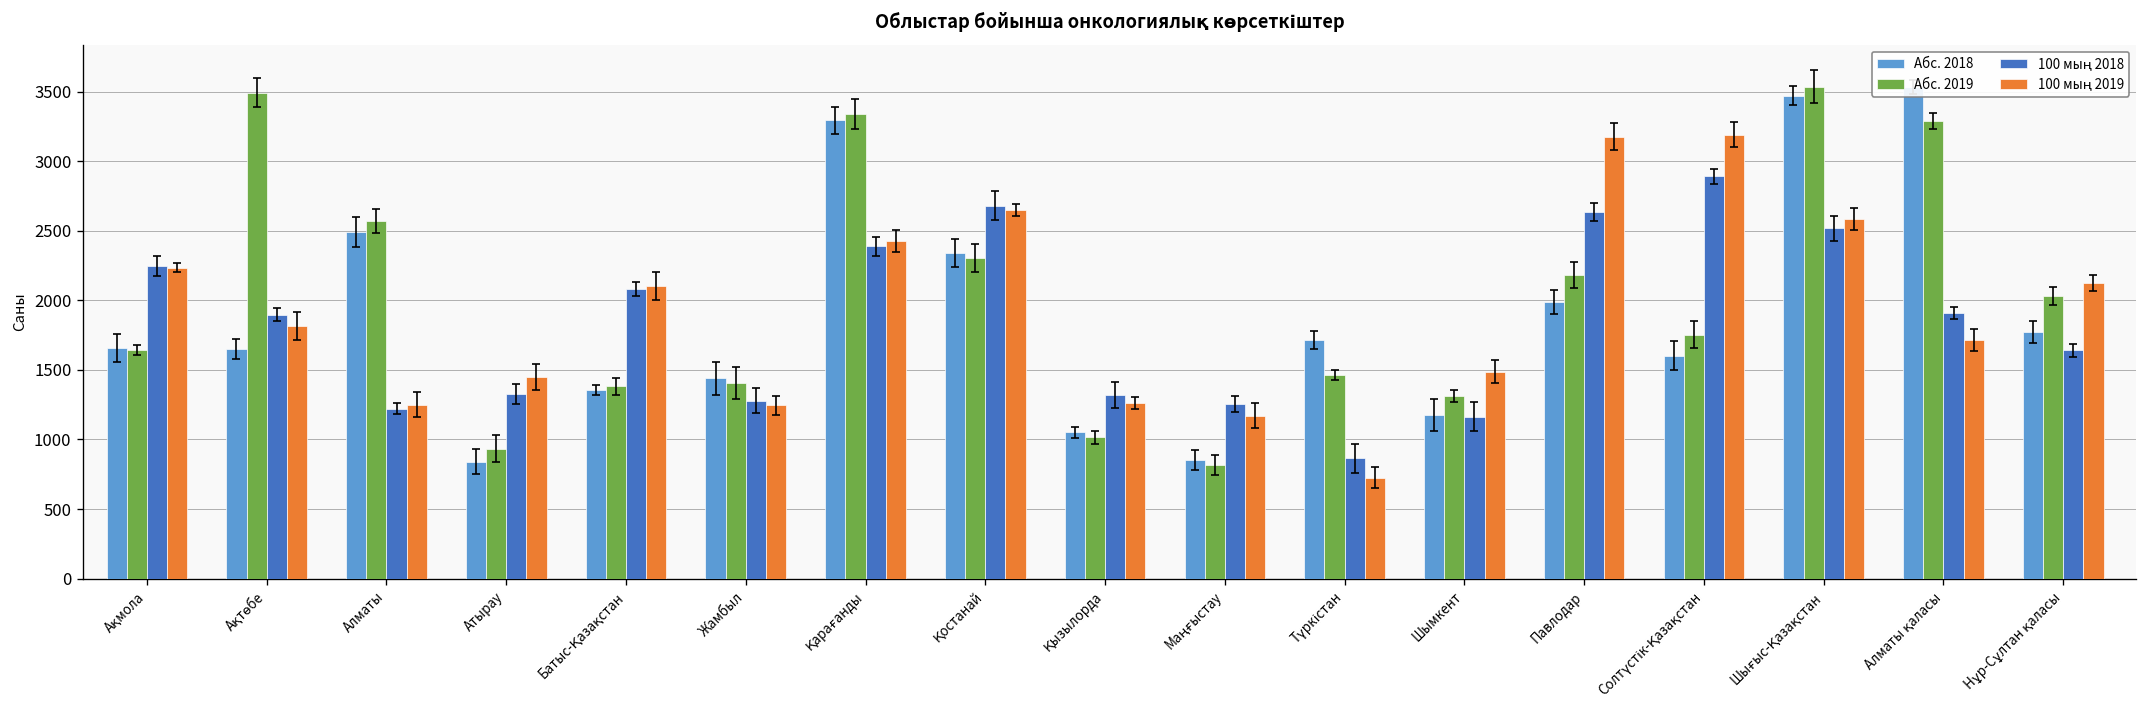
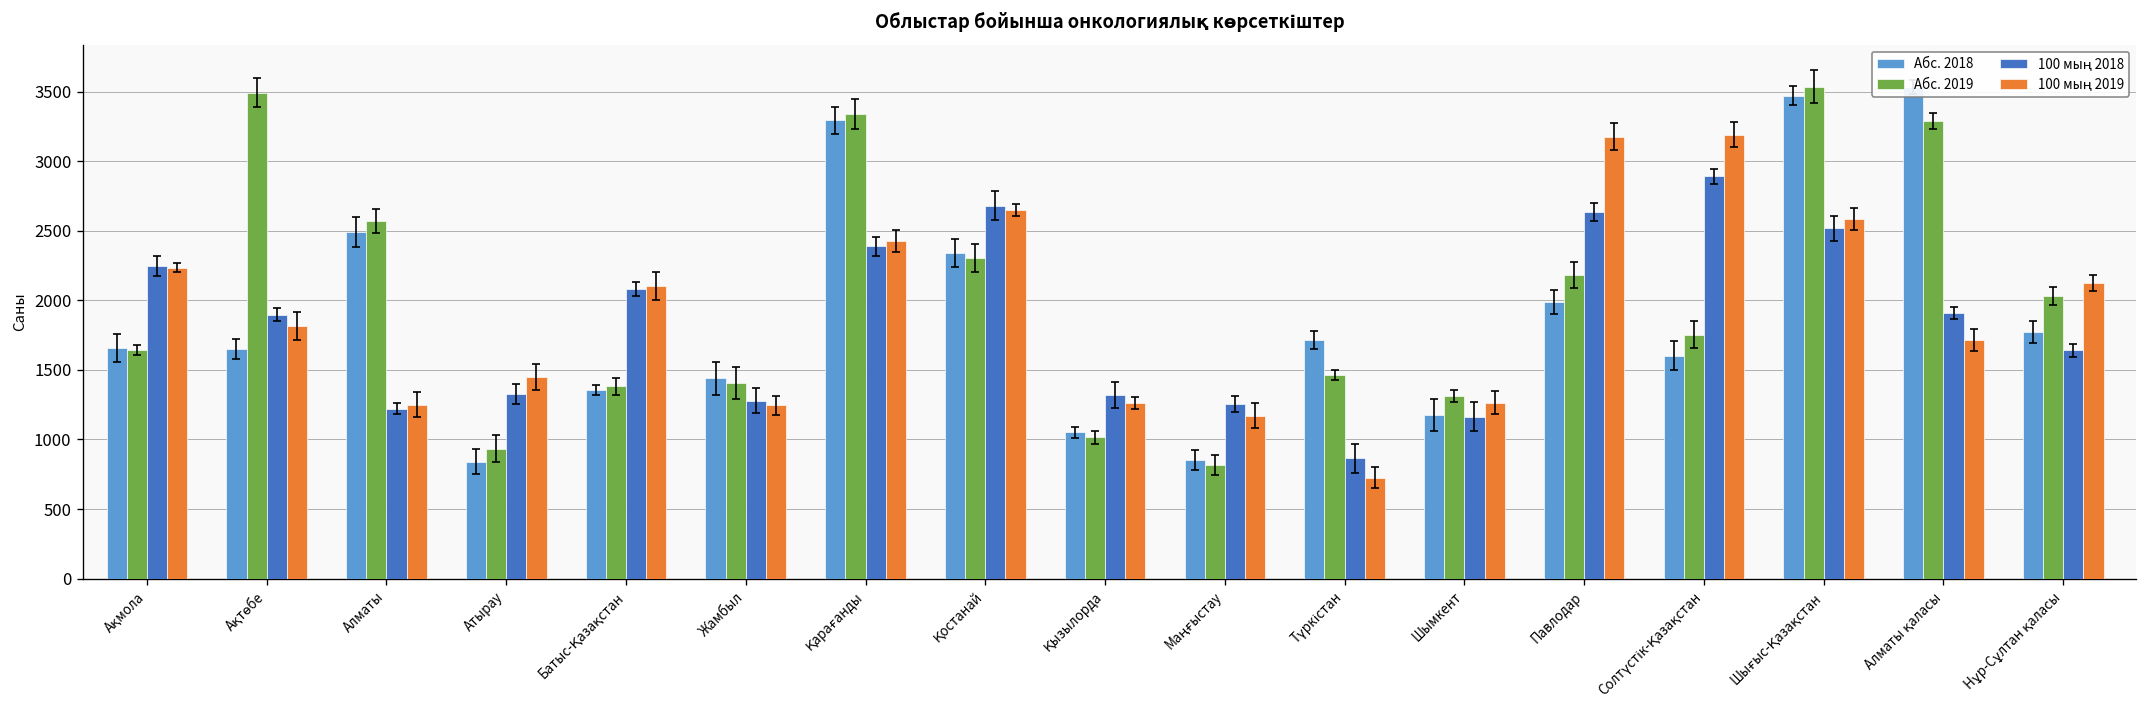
100 мың 2019, Шымкент: 1490 -> 1260
